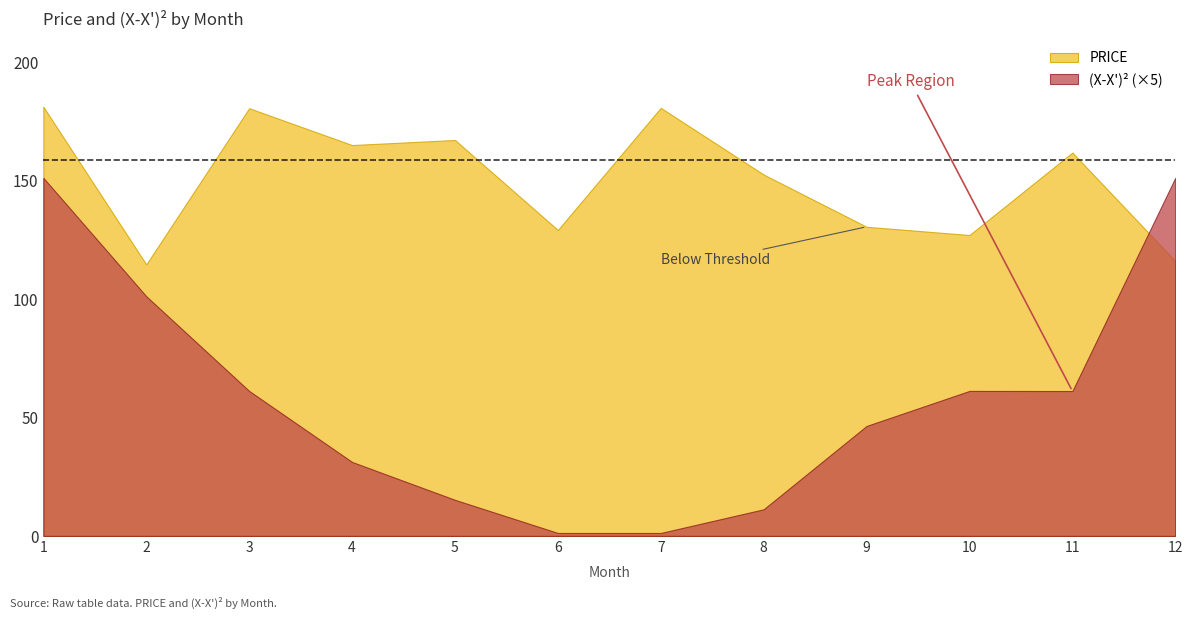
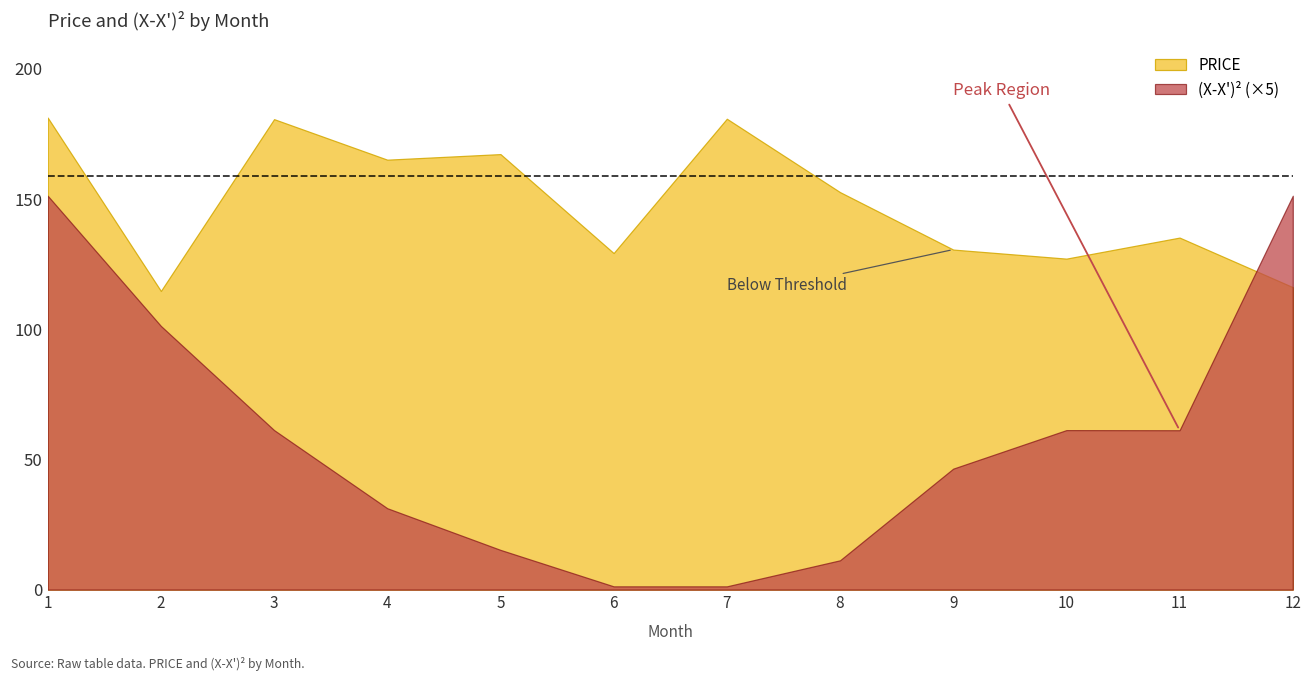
PRICE, 11: 162 -> 135
